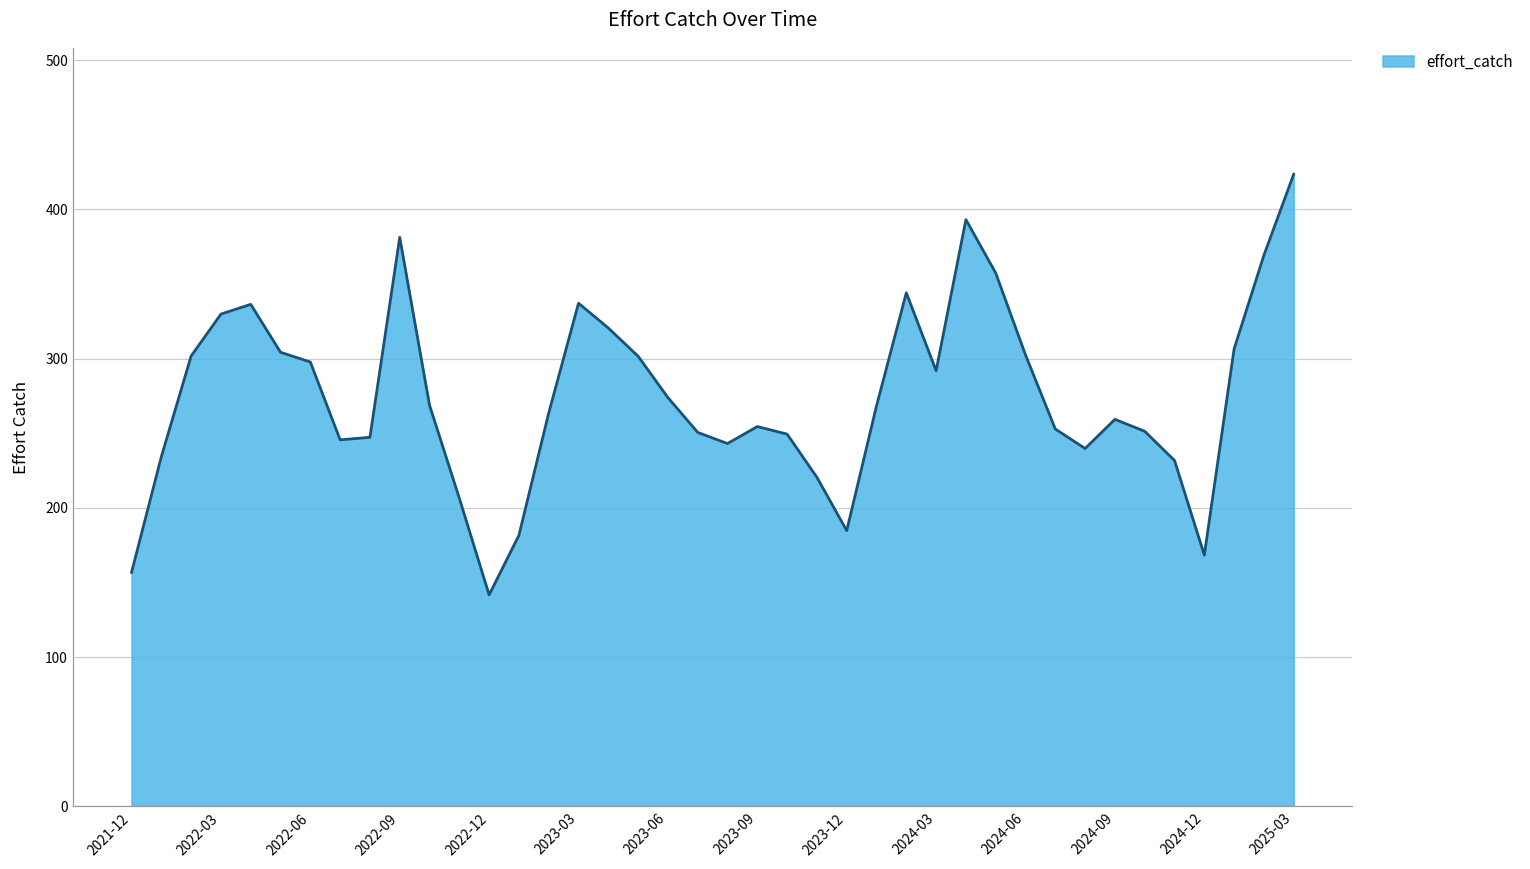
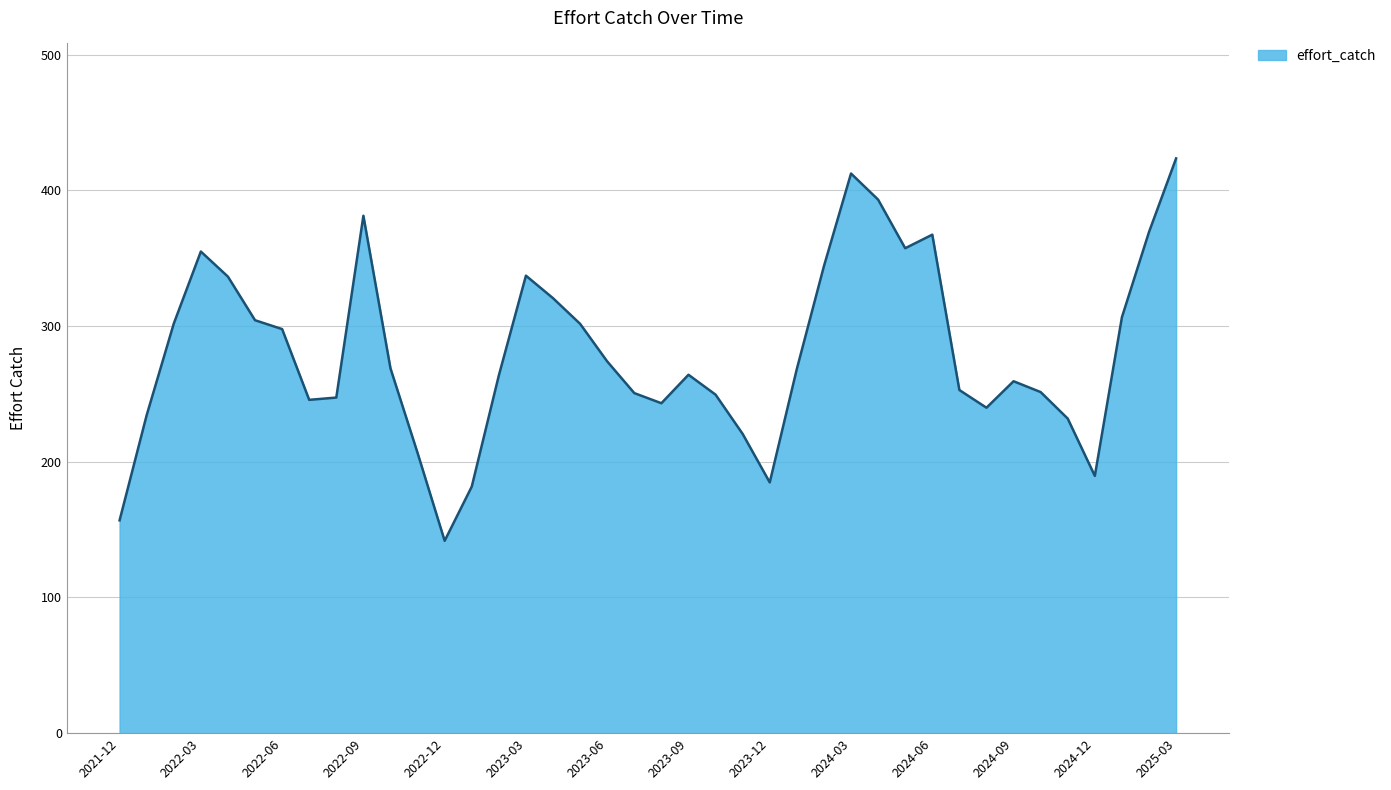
2022-03: 330 -> 355
2023-09: 254 -> 264
2024-03: 292 -> 412
2024-06: 302 -> 367
2024-12: 168 -> 190
